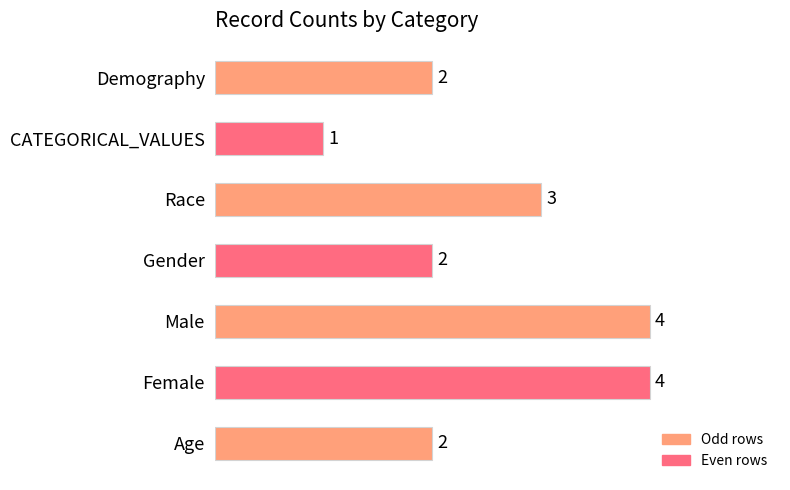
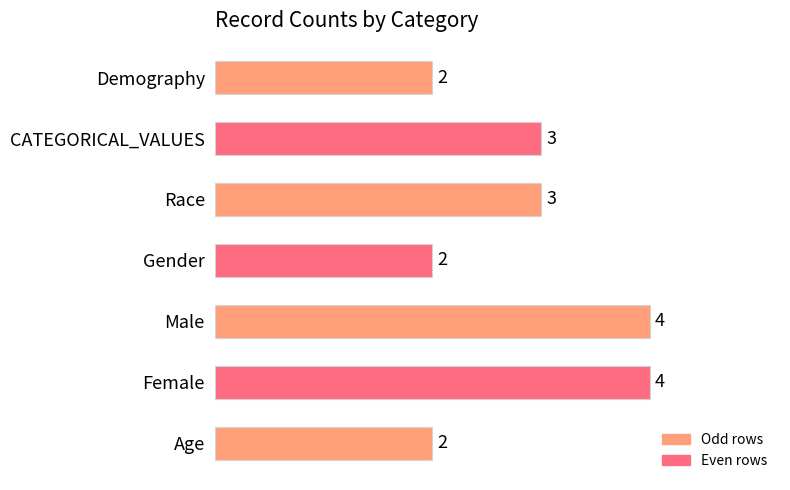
CATEGORICAL_VALUES: 1 -> 3
